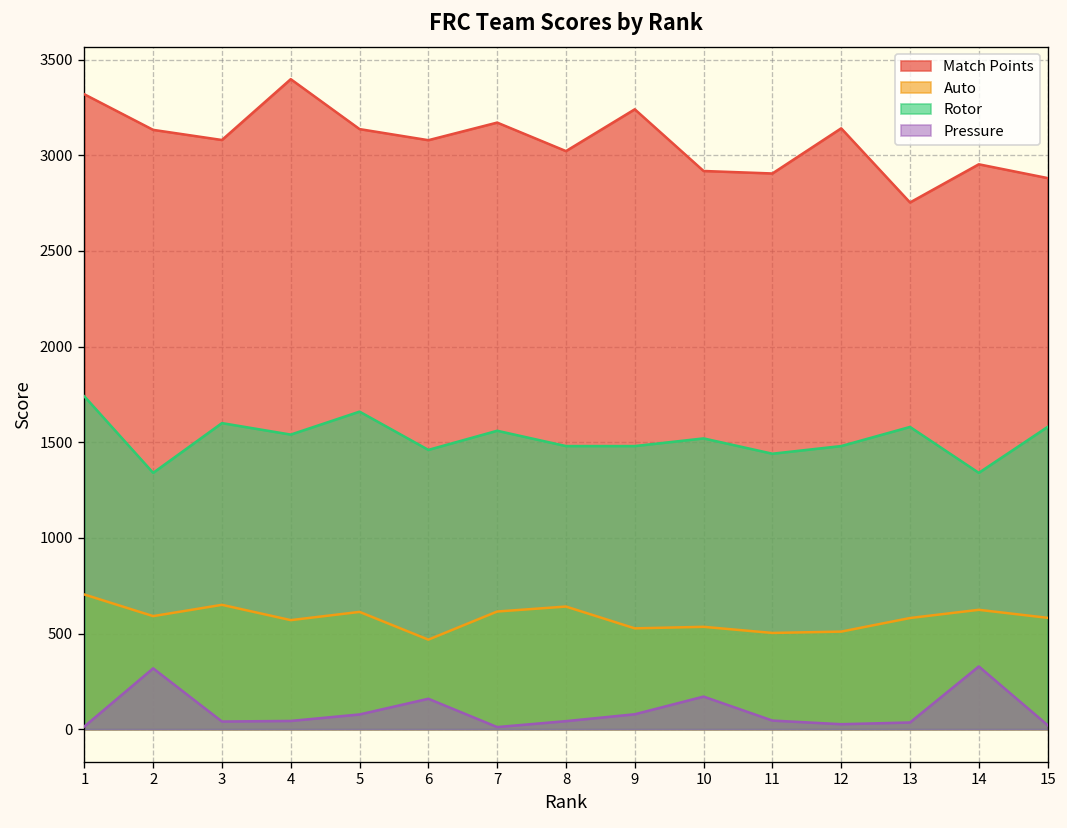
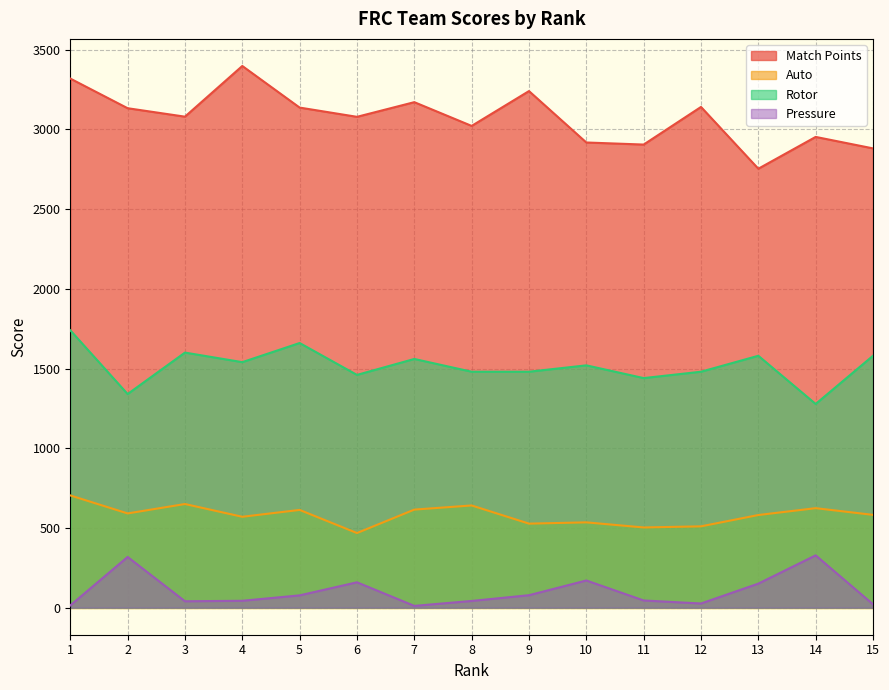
Pressure, 13: 40 -> 150
Rotor, 14: 1340 -> 1280
